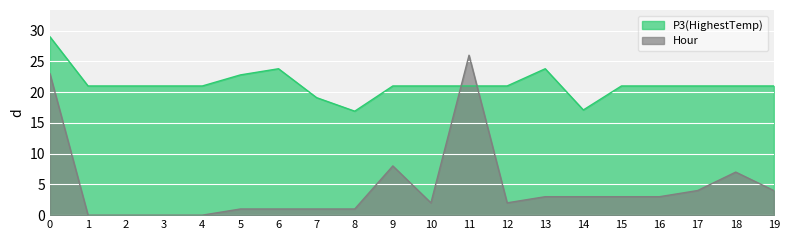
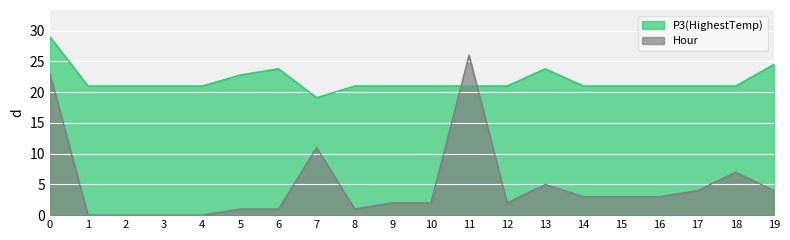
Hour, 7: 1 -> 11
P3(HighestTemp), 8: 17 -> 21
Hour, 9: 8 -> 2
Hour, 13: 3 -> 5
P3(HighestTemp), 14: 17 -> 21
P3(HighestTemp), 19: 21 -> 25
